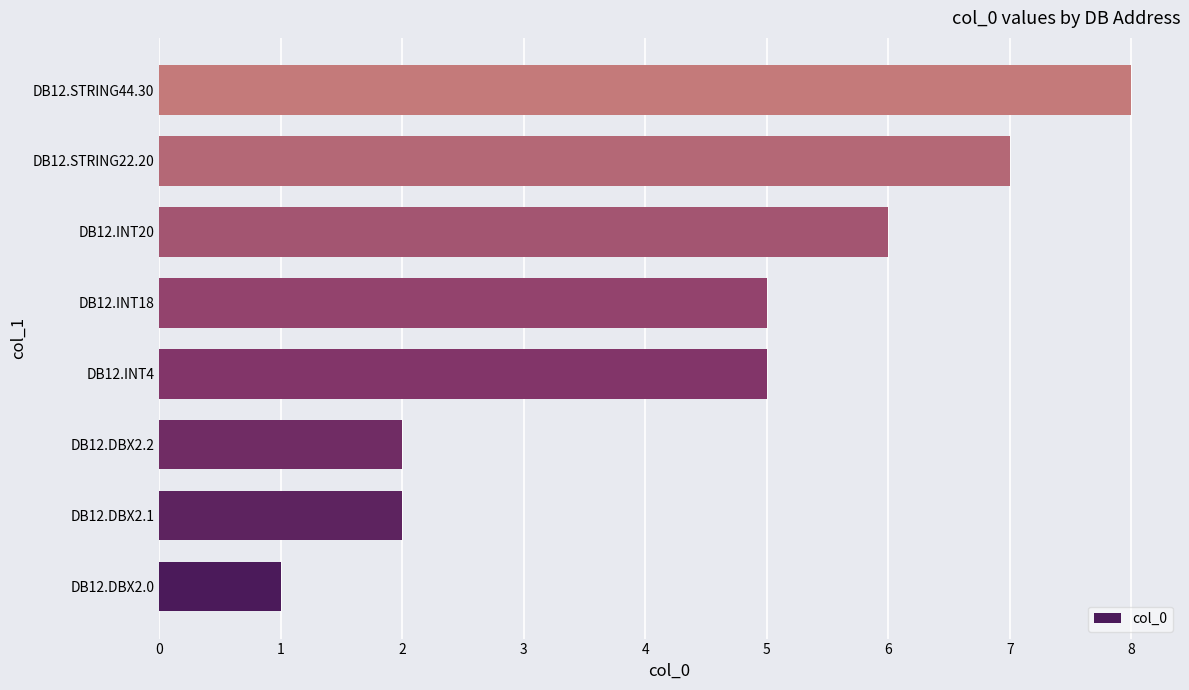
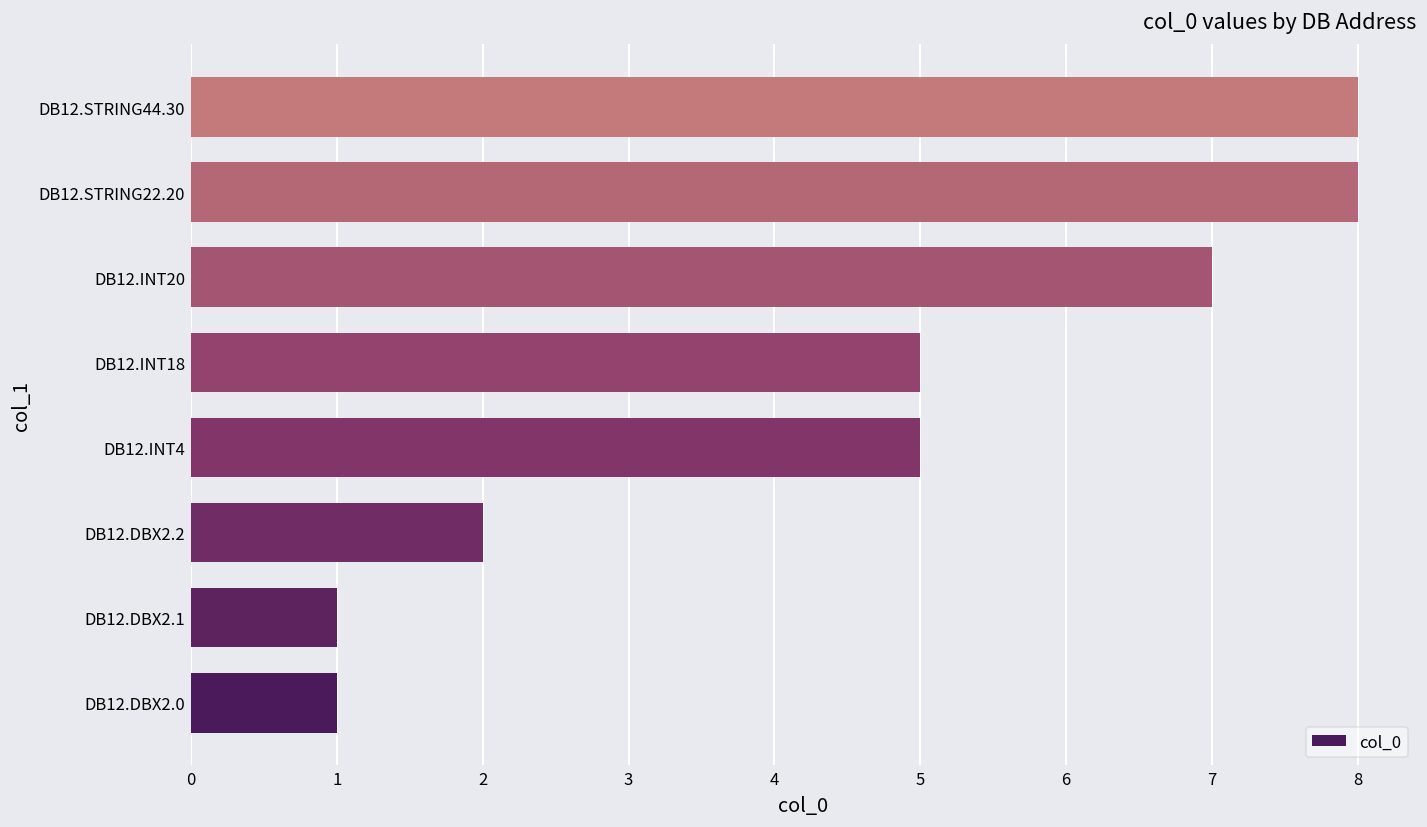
DB12.STRING22.20: 7 -> 8
DB12.INT20: 6 -> 7
DB12.DBX2.1: 2 -> 1
